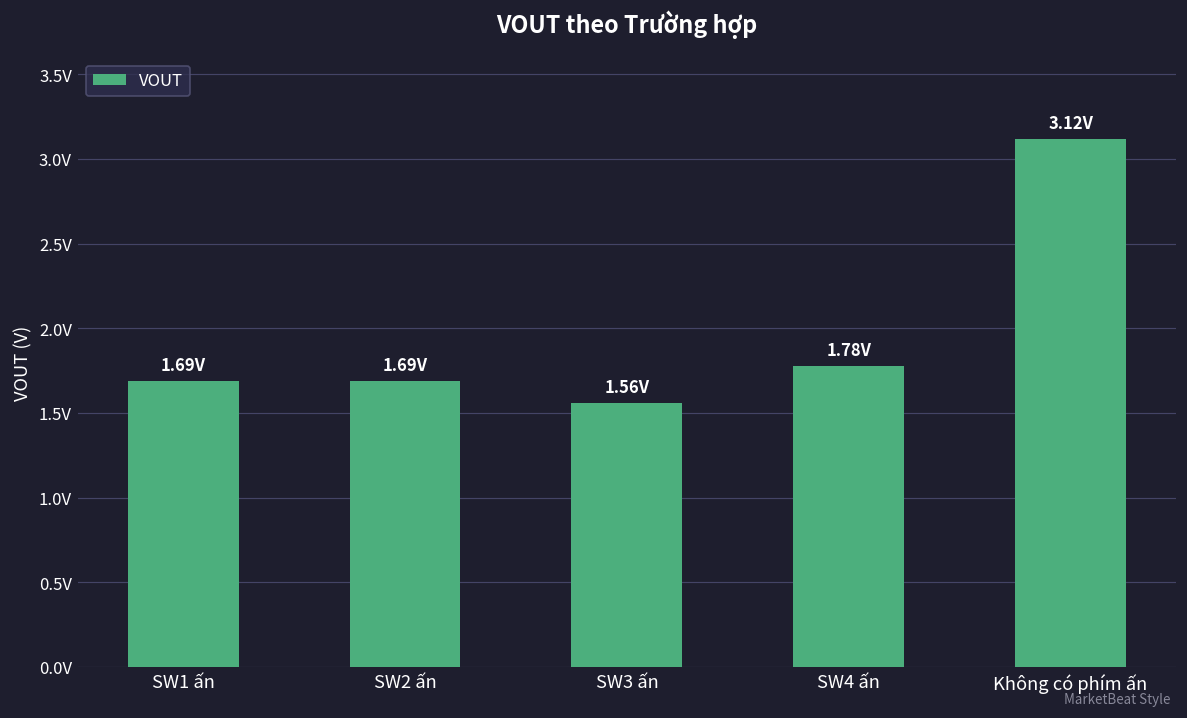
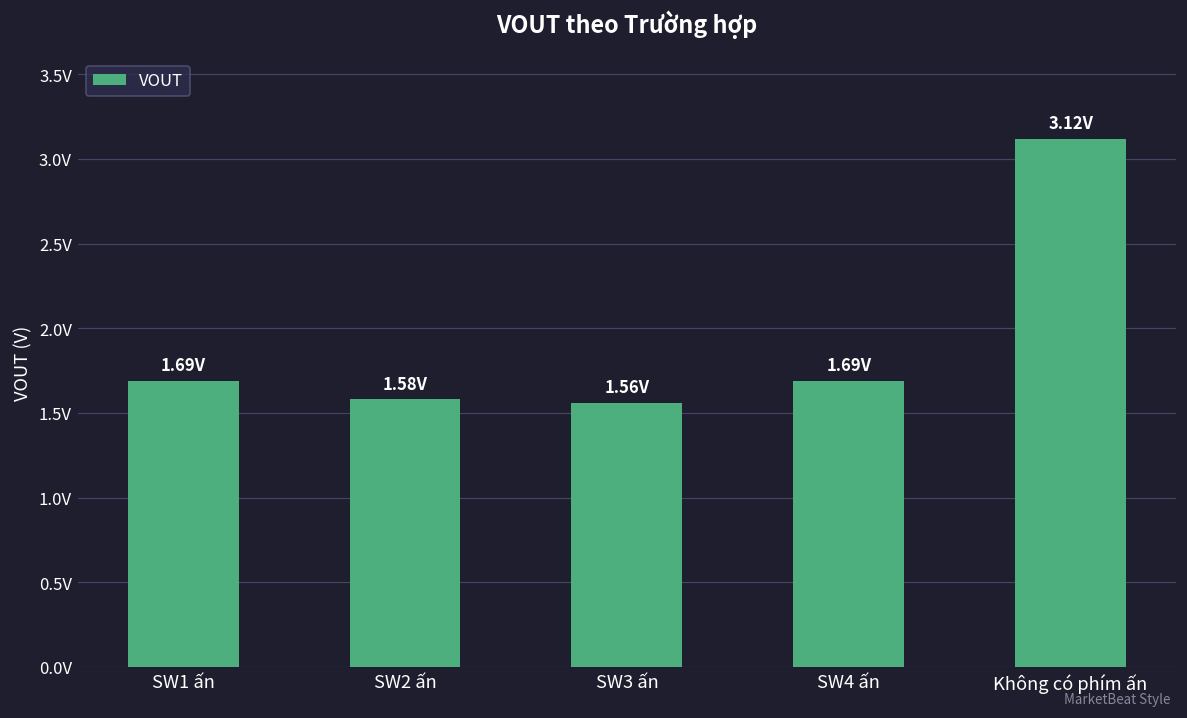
SW2 ấn: 1.69V -> 1.58V
SW4 ấn: 1.78V -> 1.69V
